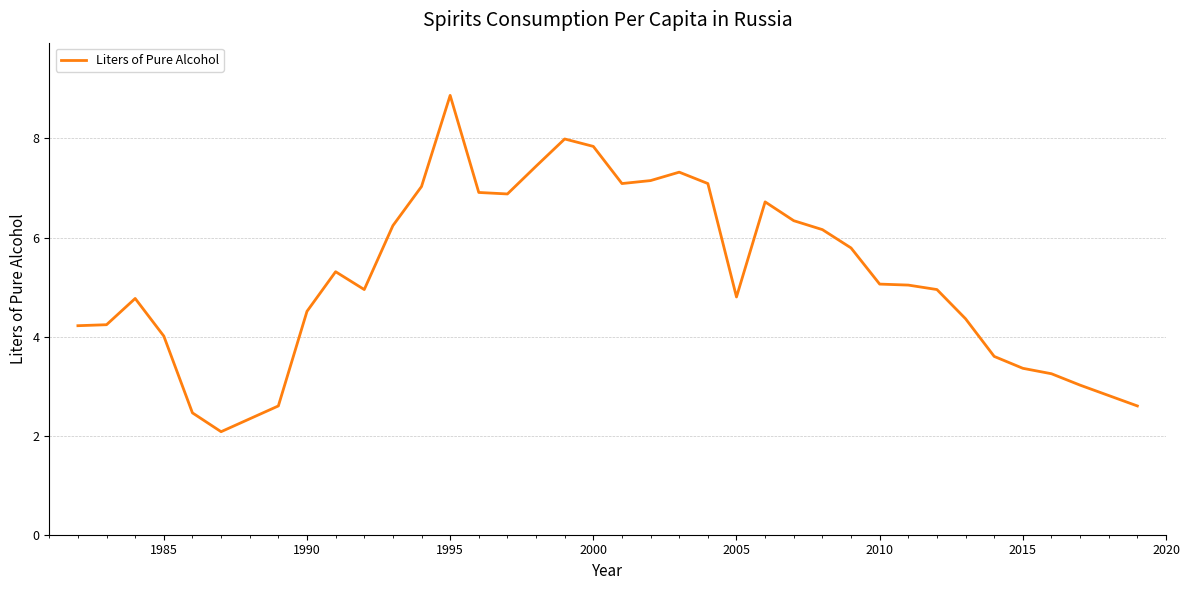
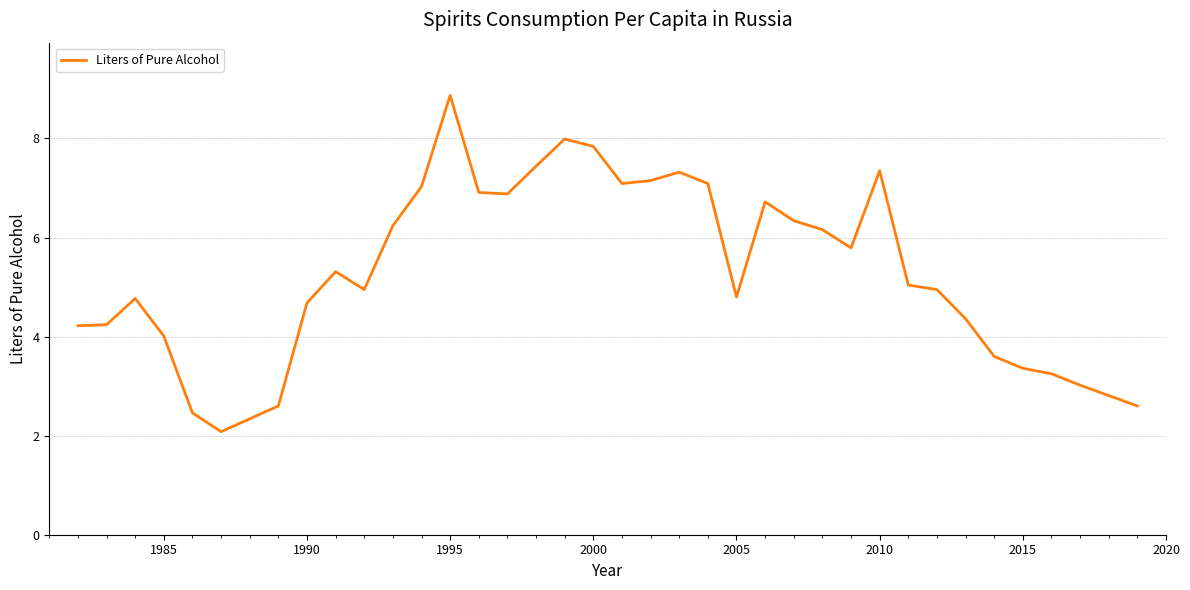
1990: 4.5 -> 4.7
2010: 5.1 -> 7.4
